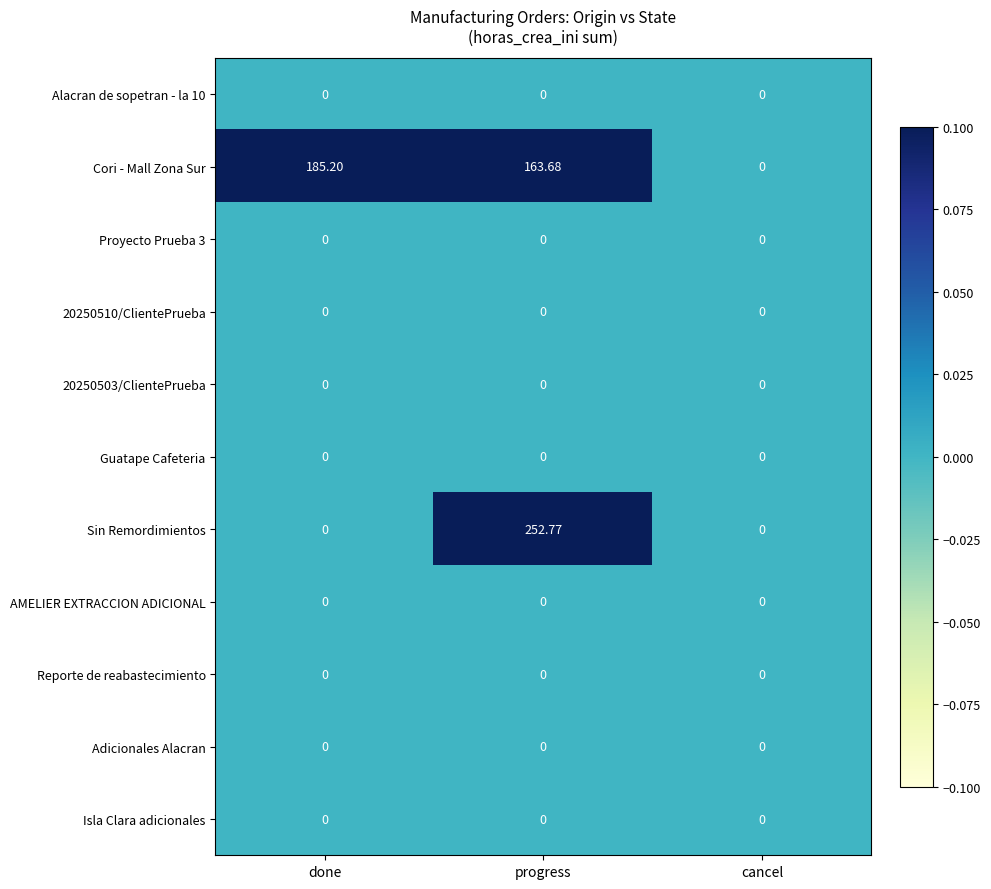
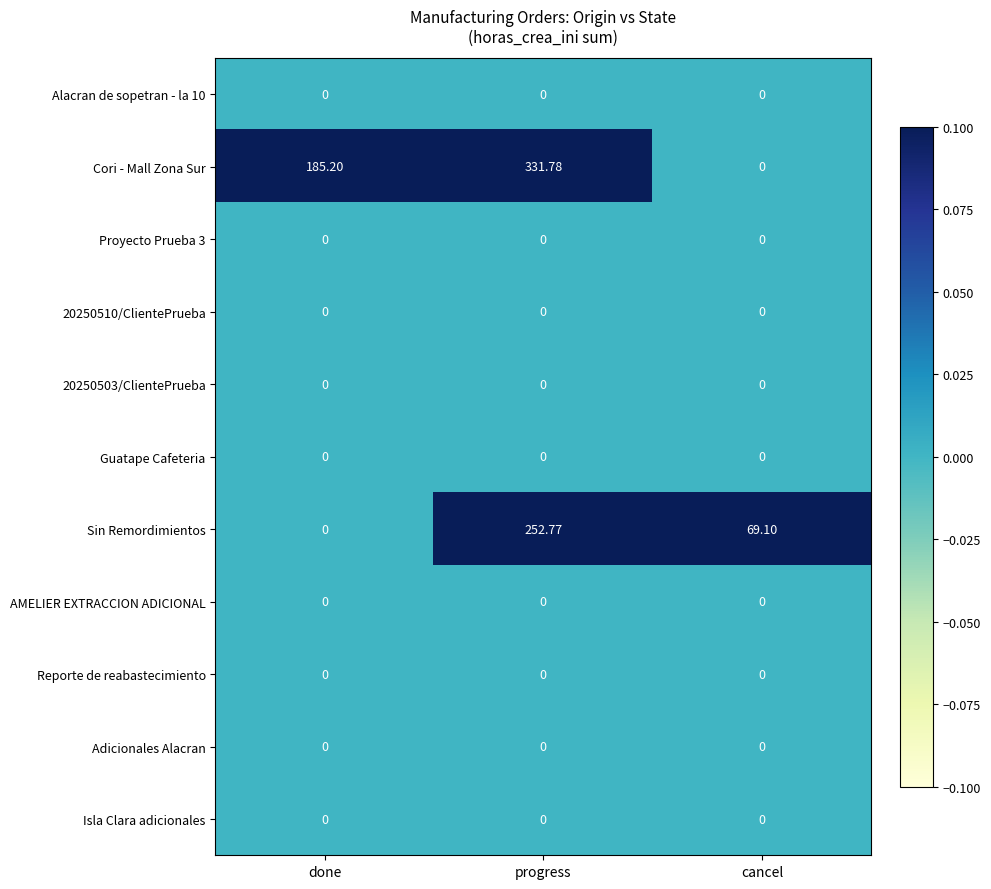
Cori - Mall Zona Sur, progress: 163.68 -> 331.78
Sin Remordimientos, cancel: 0 -> 69.10
